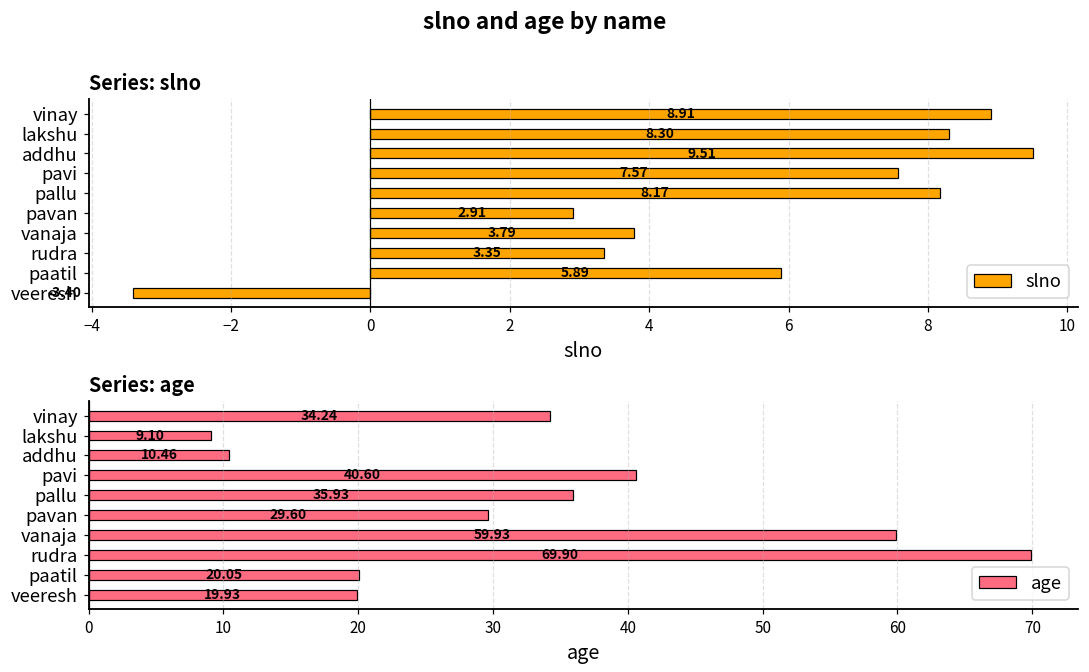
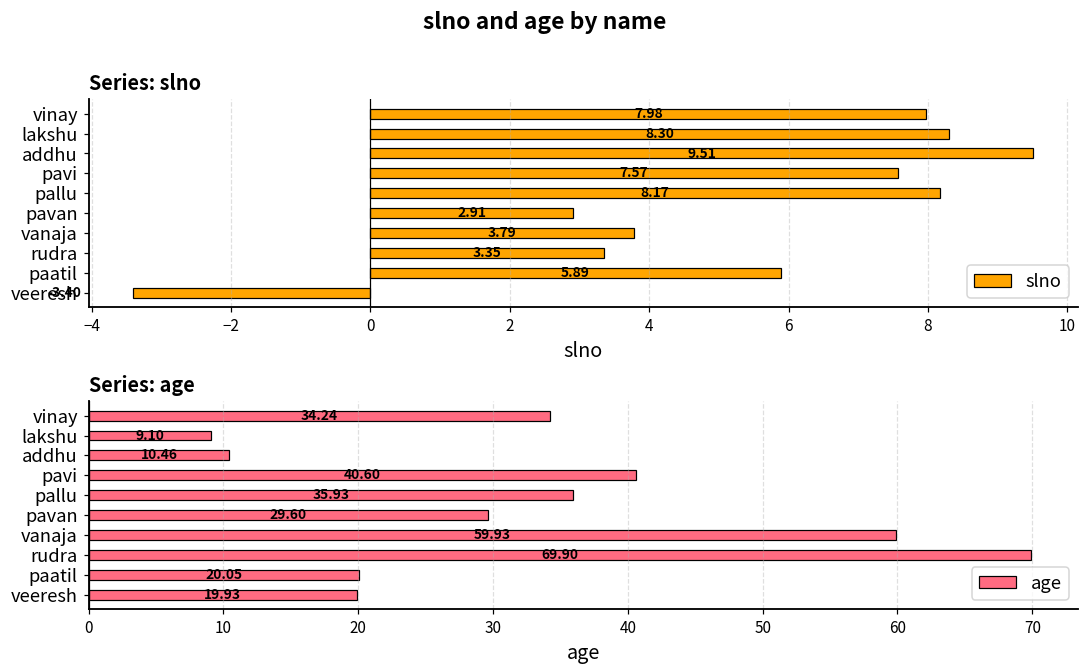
Series: slno, vinay: 8.91 -> 7.98
